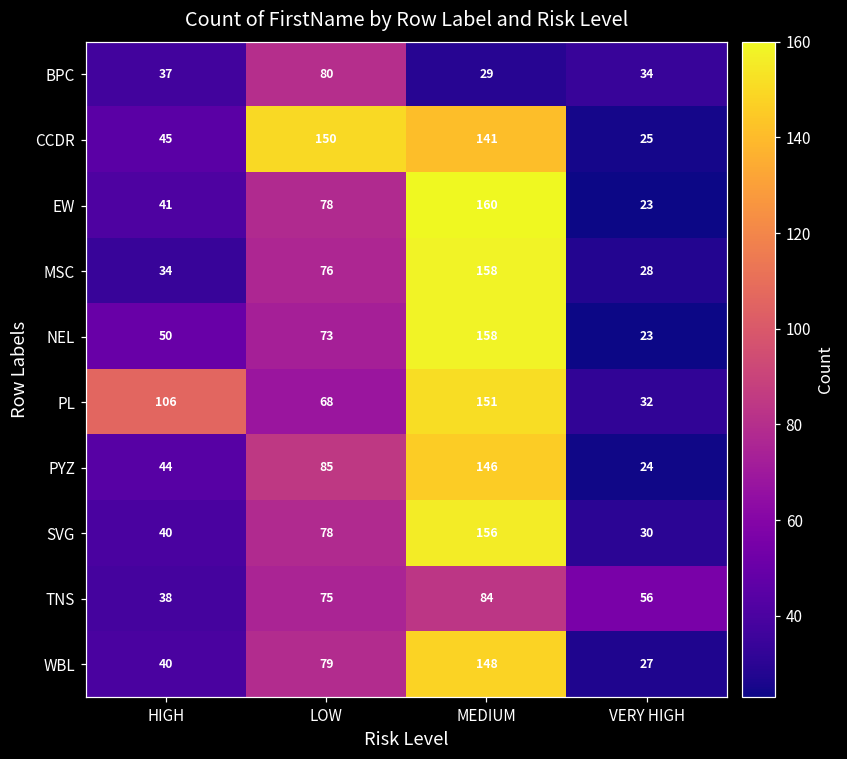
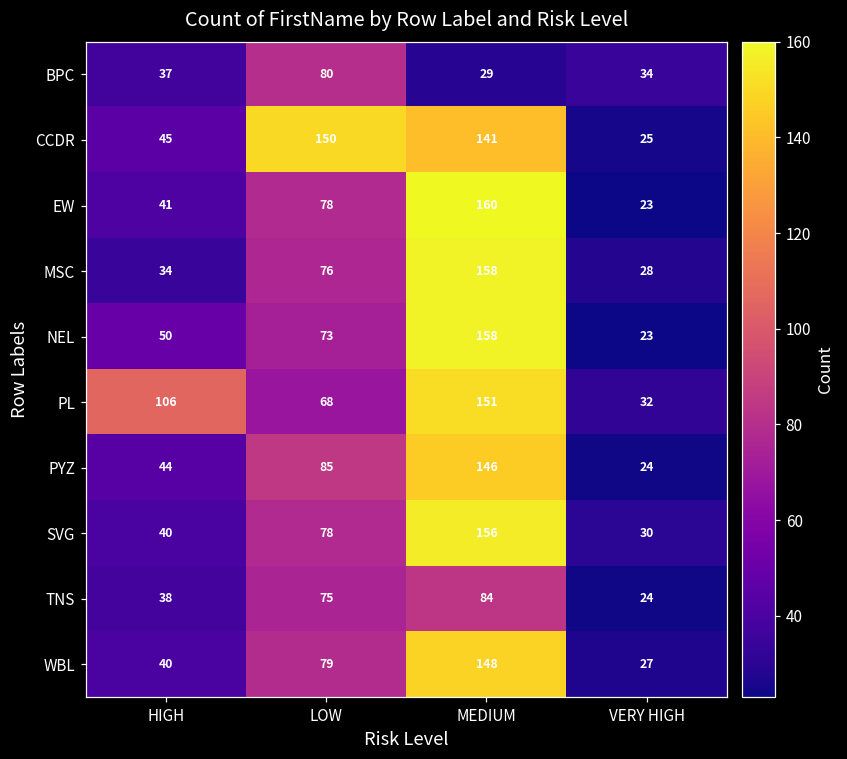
TNS, VERY HIGH: 56 -> 24
